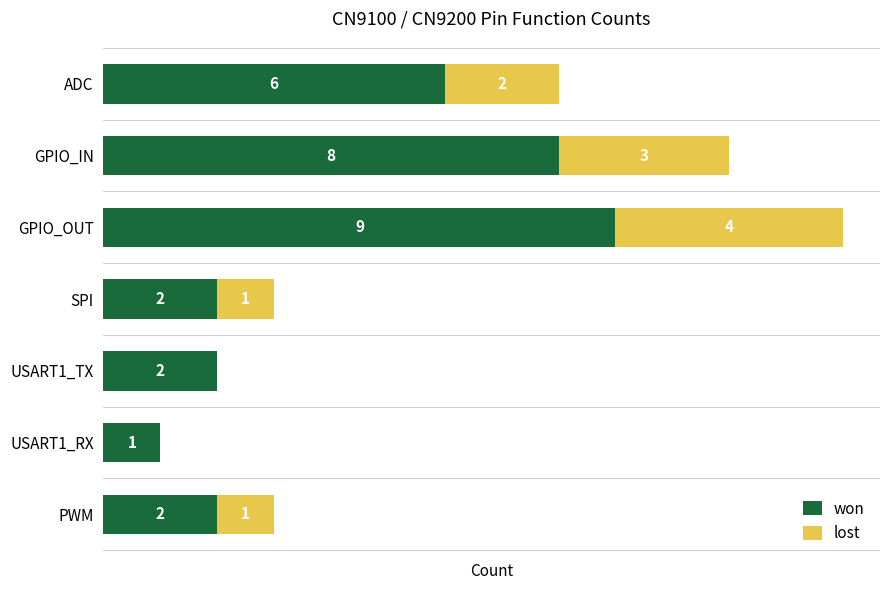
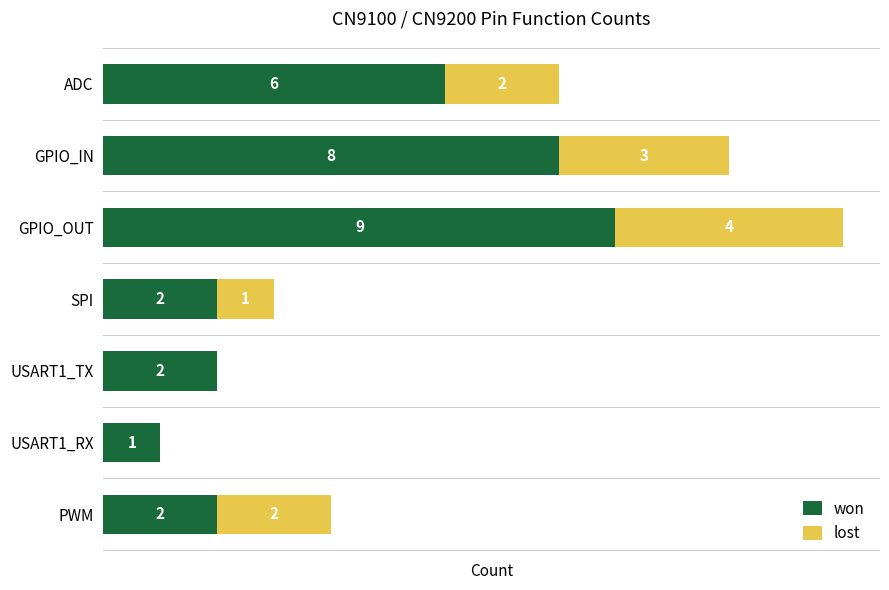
lost, PWM: 1 -> 2
